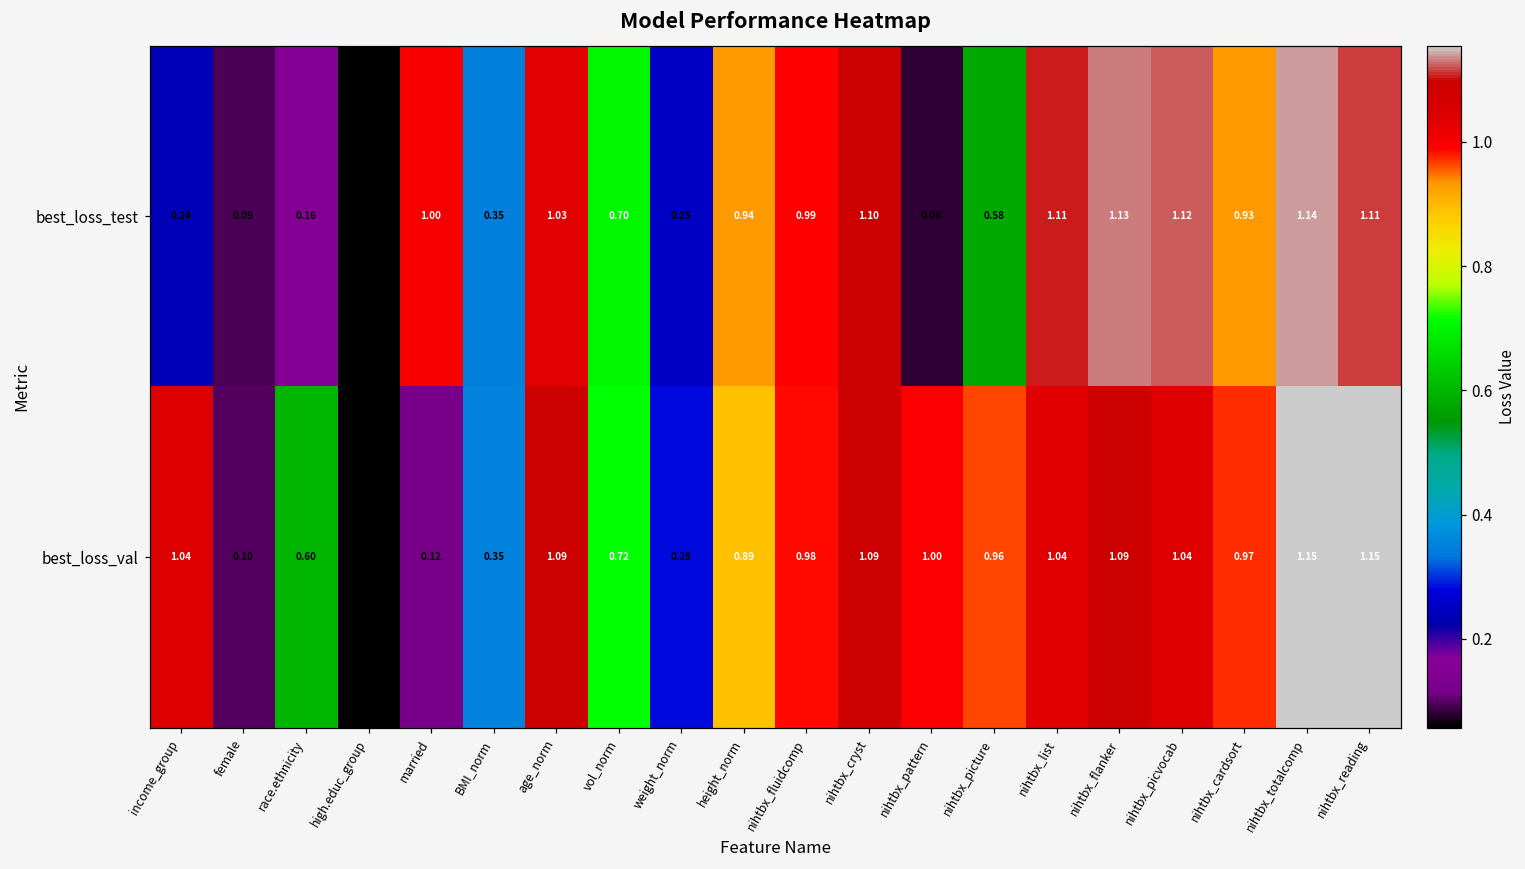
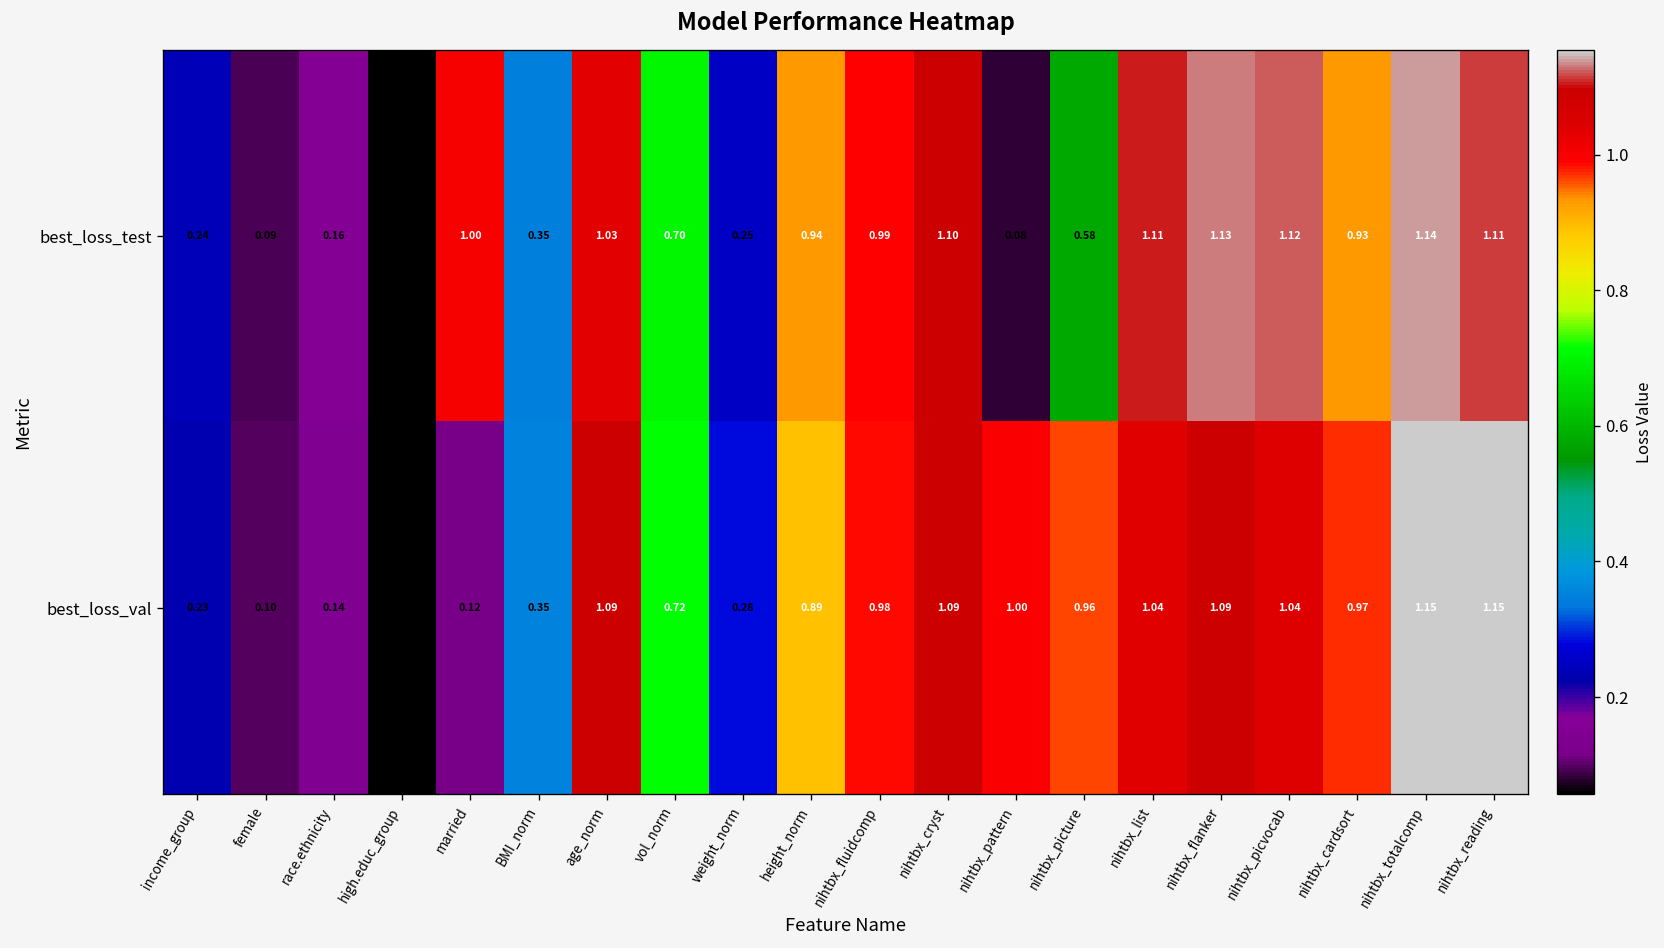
best_loss_val, income_group: 1.04 -> 0.23
best_loss_val, race.ethnicity: 0.60 -> 0.14
